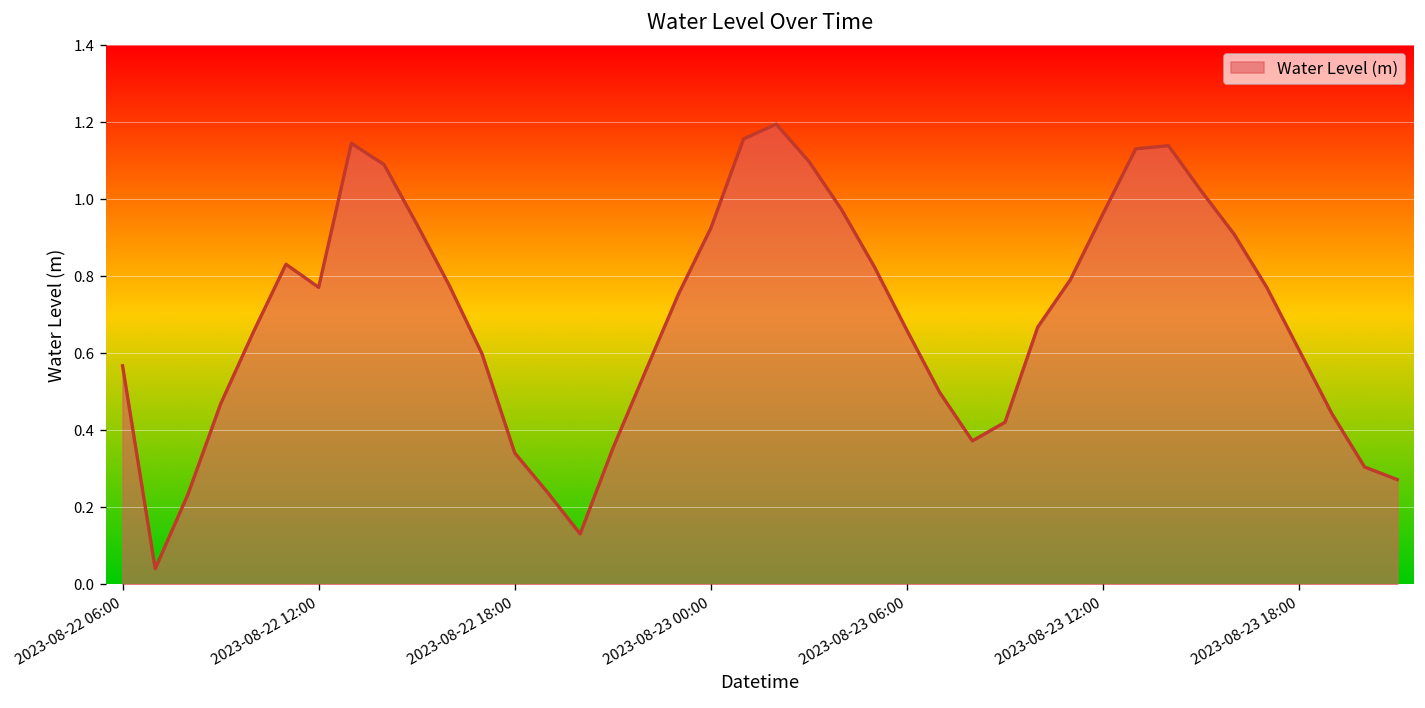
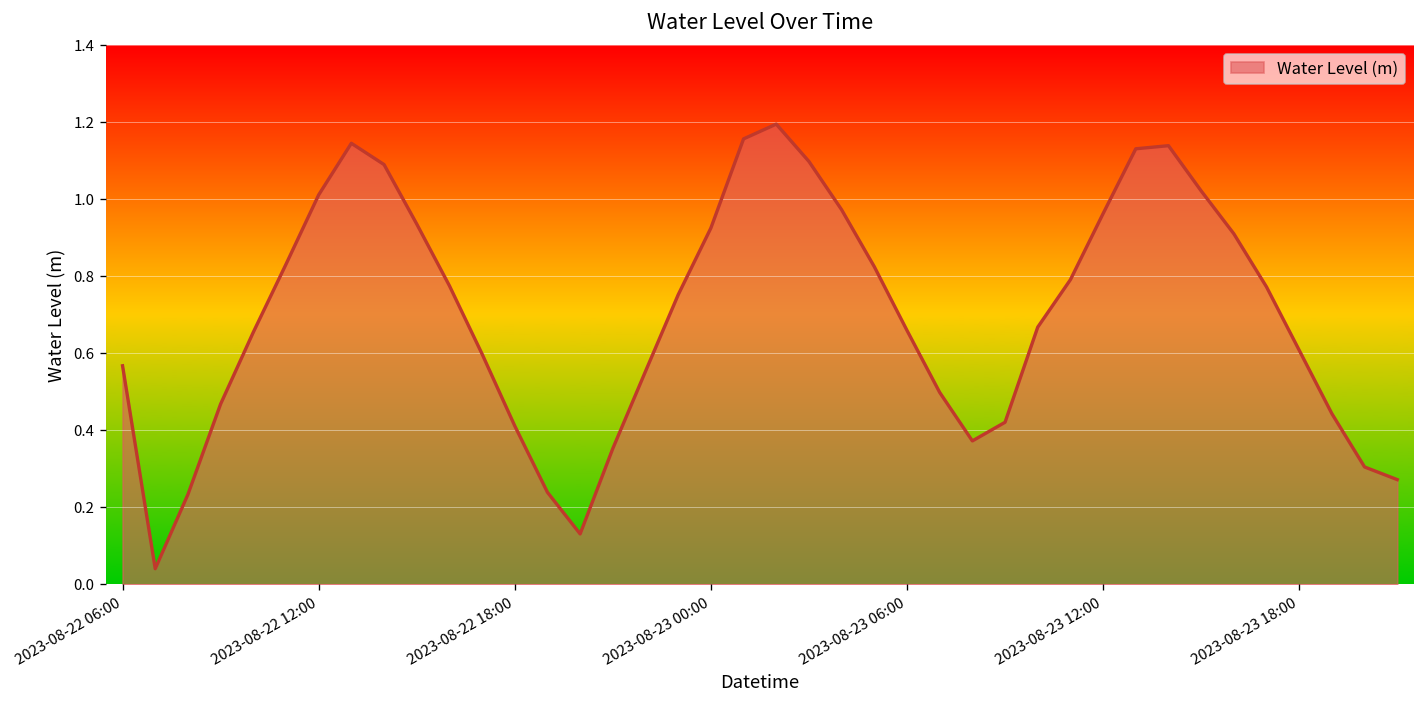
2023-08-22 12:00: 0.77 -> 1.01
2023-08-22 18:00: 0.34 -> 0.41
